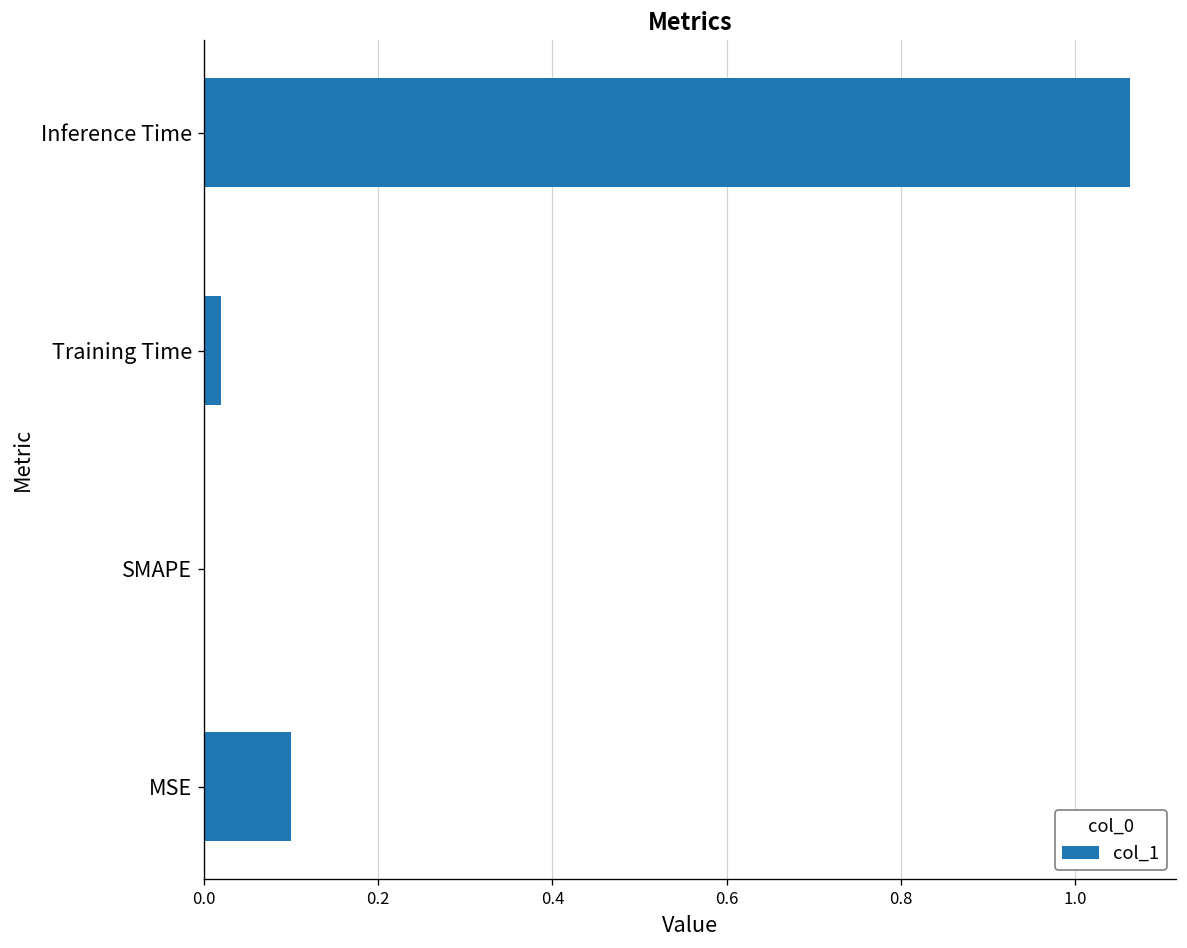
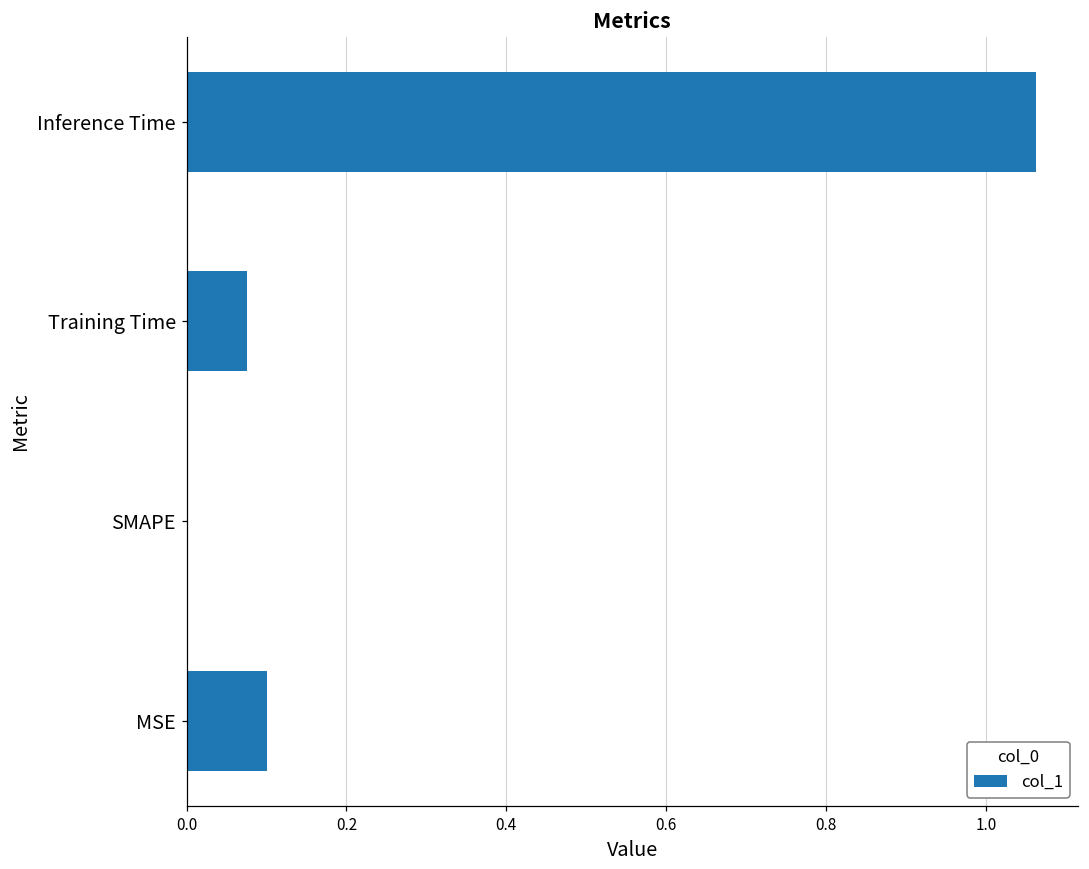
Training Time: 0.02 -> 0.08
